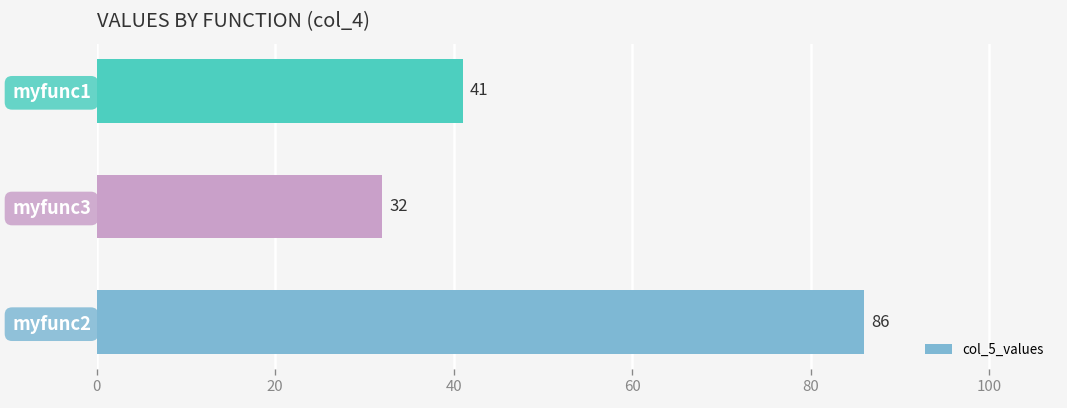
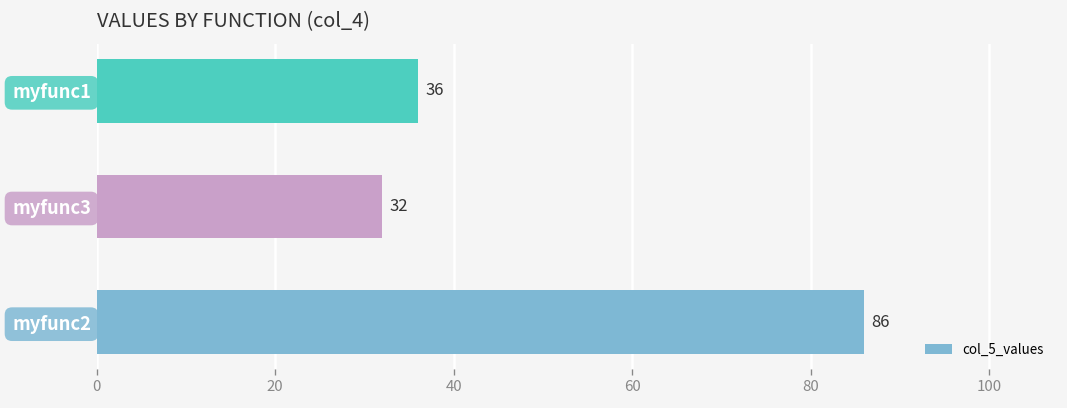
myfunc1: 41 -> 36
